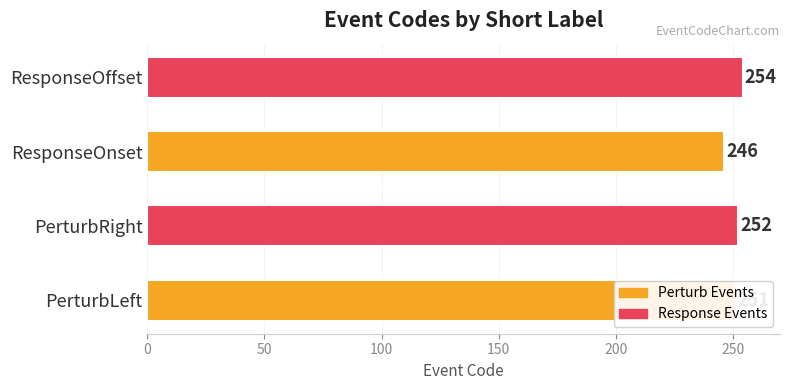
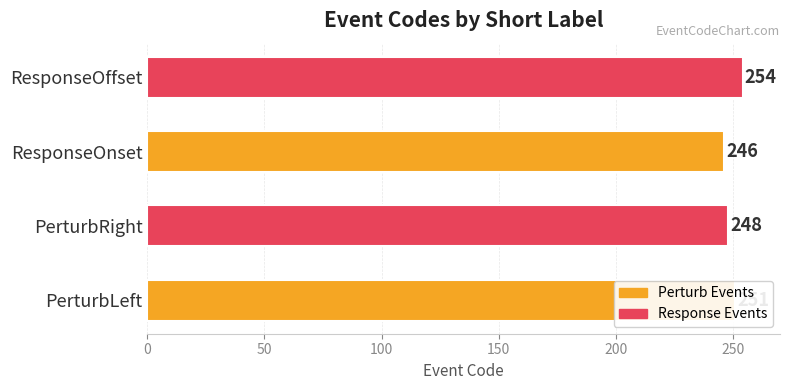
PerturbRight: 252 -> 248
